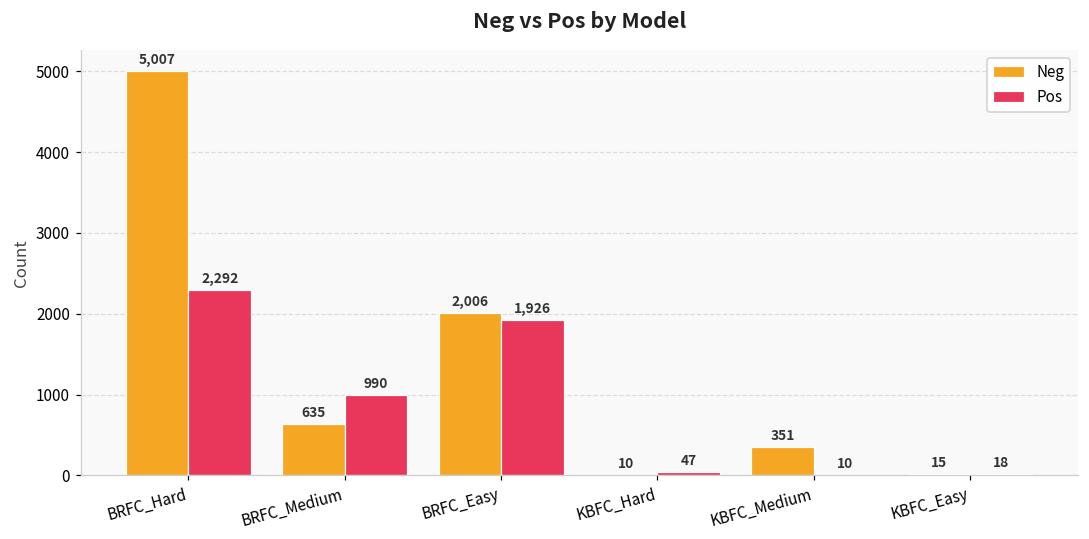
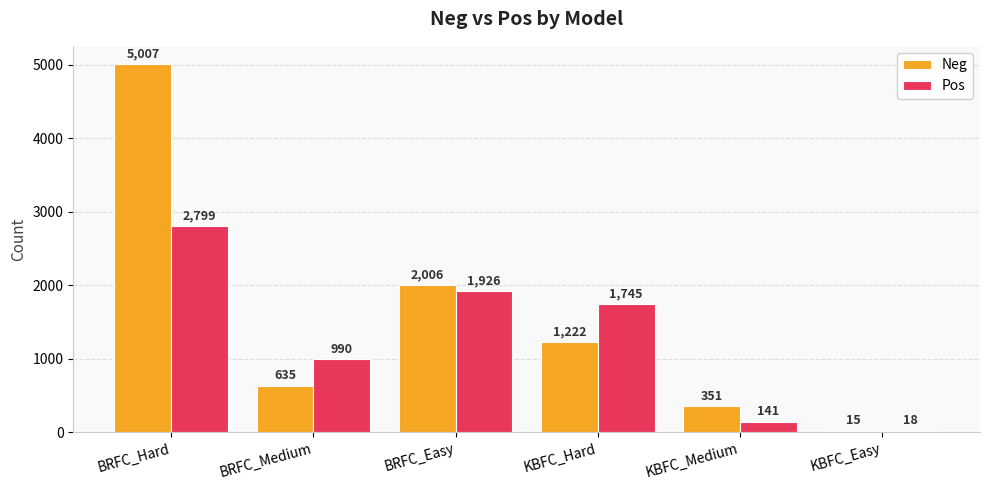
Pos, BRFC_Hard: 2,292 -> 2,799
Neg, KBFC_Hard: 10 -> 1,222
Pos, KBFC_Hard: 47 -> 1,745
Pos, KBFC_Medium: 10 -> 141
